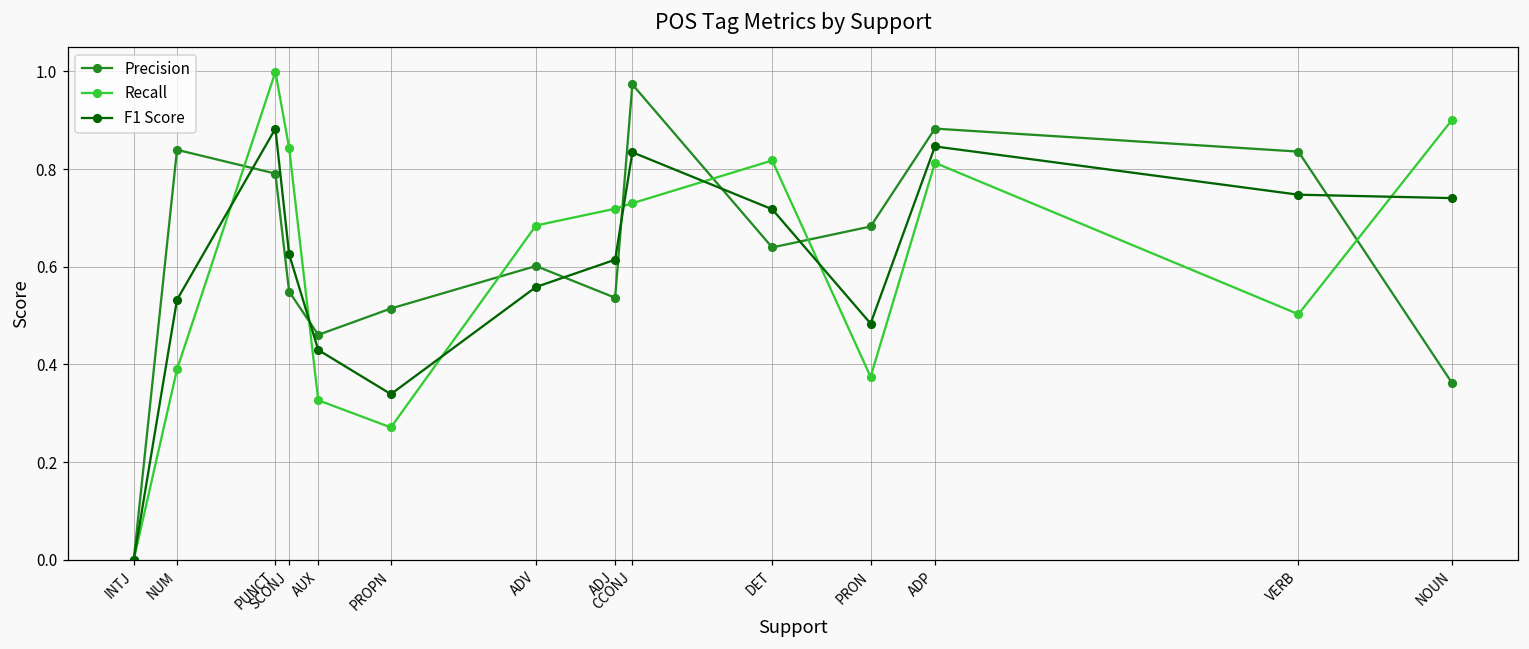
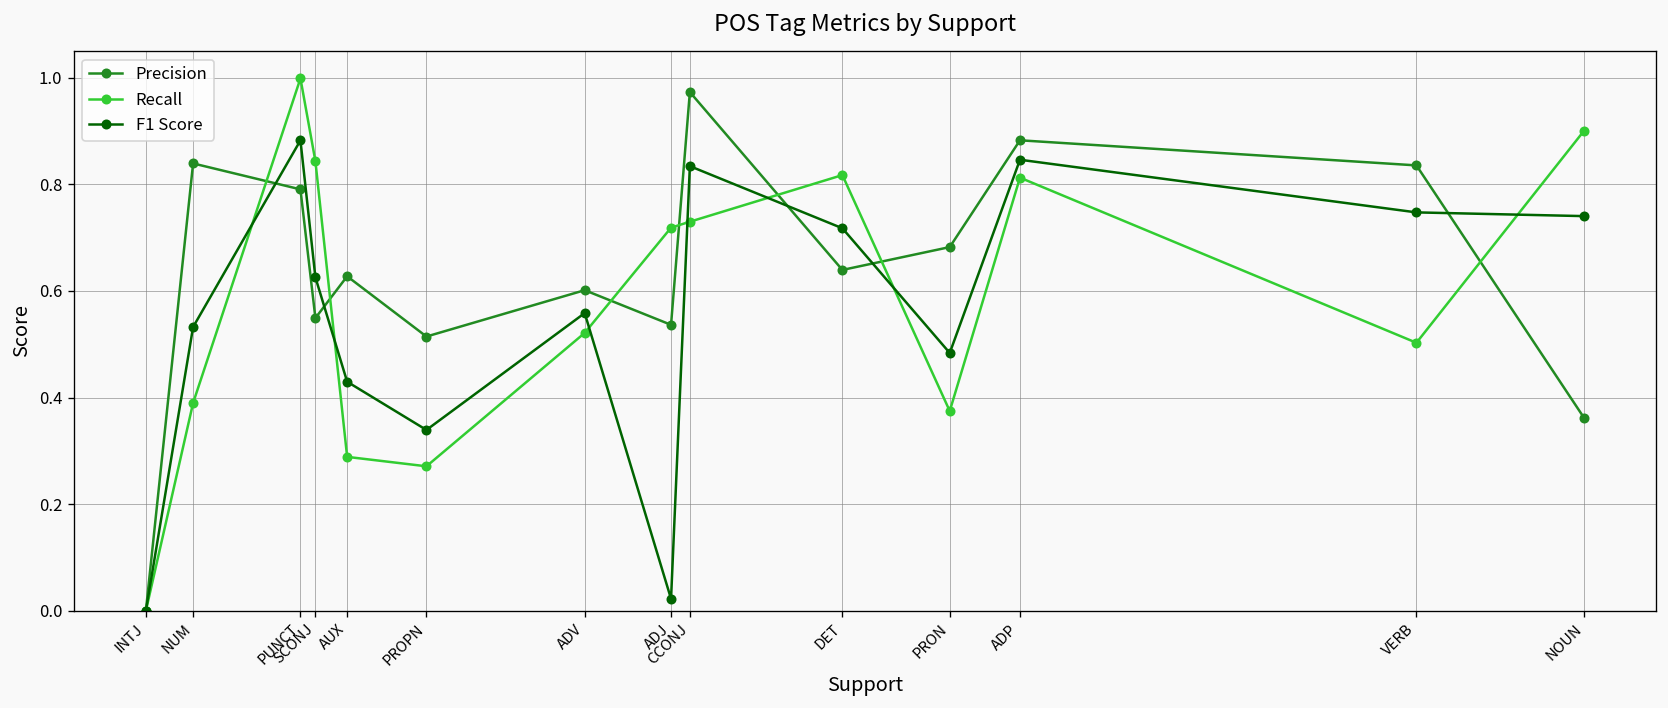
Precision, AUX: 0.46 -> 0.63
Recall, AUX: 0.33 -> 0.29
Recall, ADV: 0.68 -> 0.52
F1 Score, ADJ: 0.61 -> 0.02
